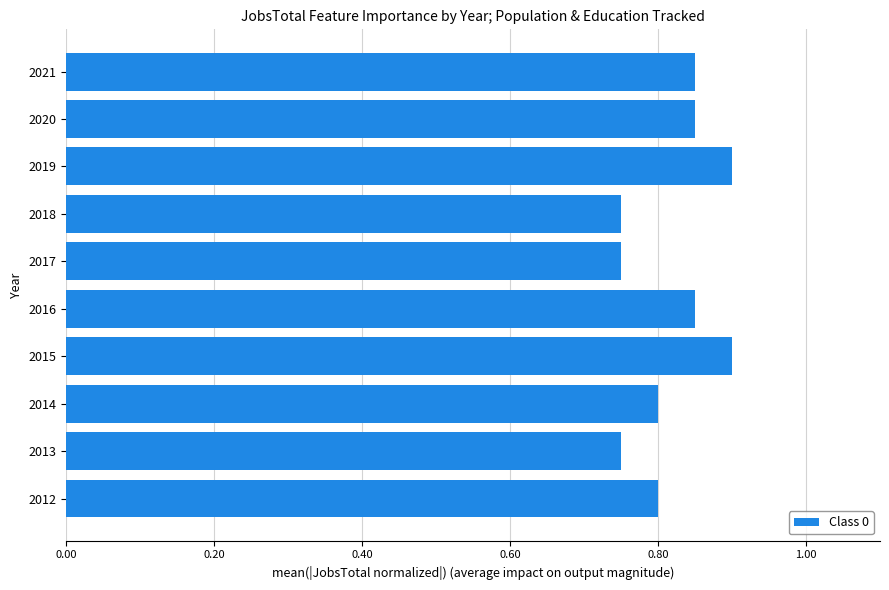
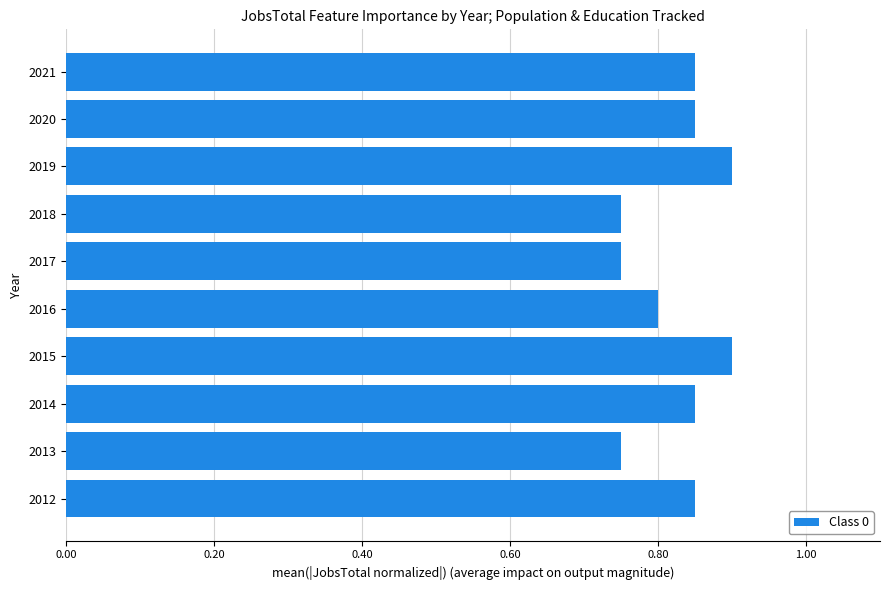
2016: 0.85 -> 0.80
2014: 0.80 -> 0.85
2012: 0.80 -> 0.85
